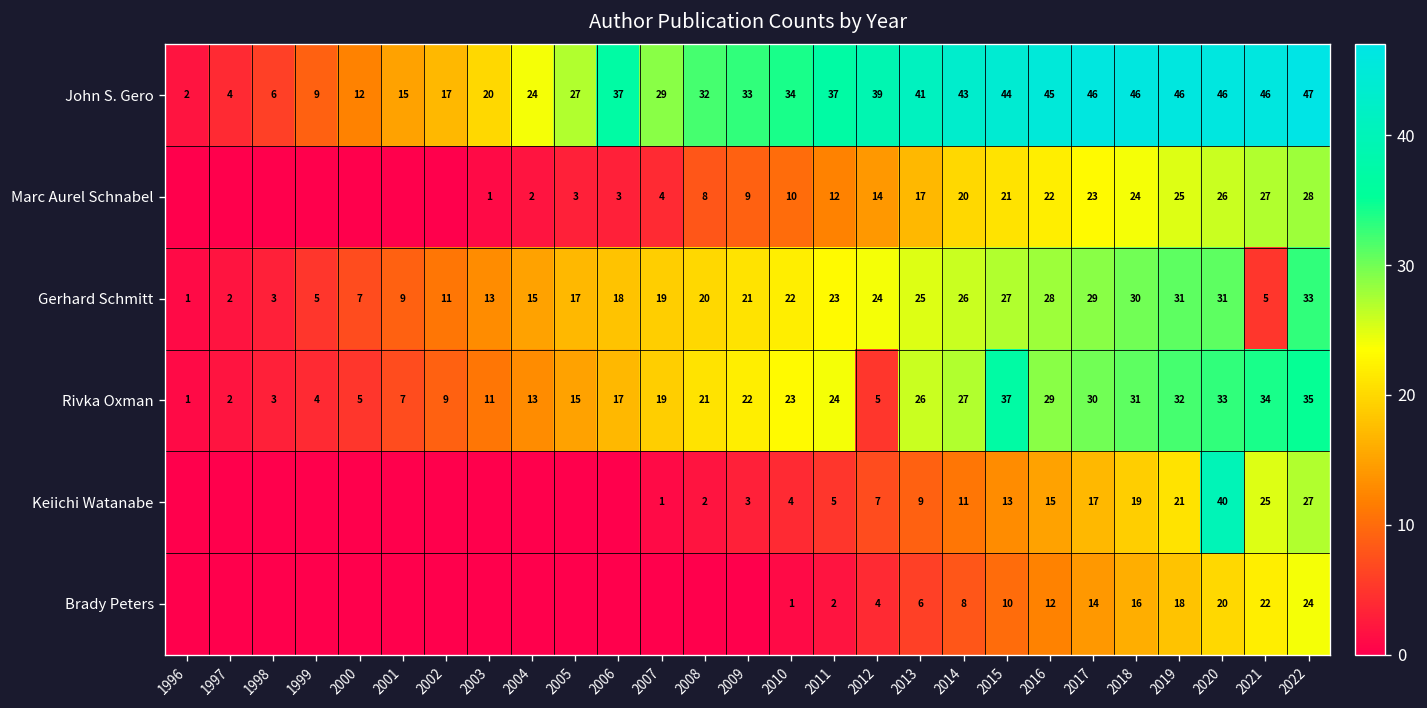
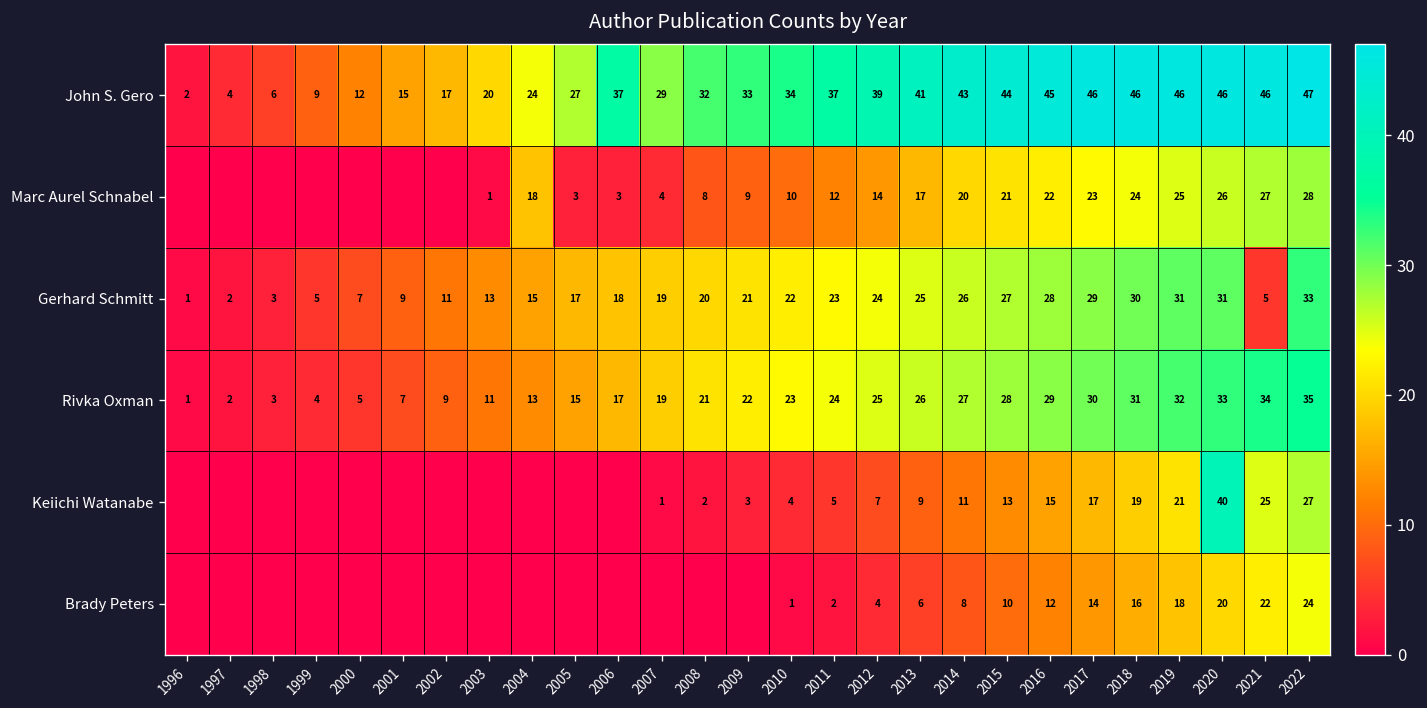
Marc Aurel Schnabel, 2004: 2 -> 18
Rivka Oxman, 2012: 5 -> 25
Rivka Oxman, 2015: 37 -> 28
